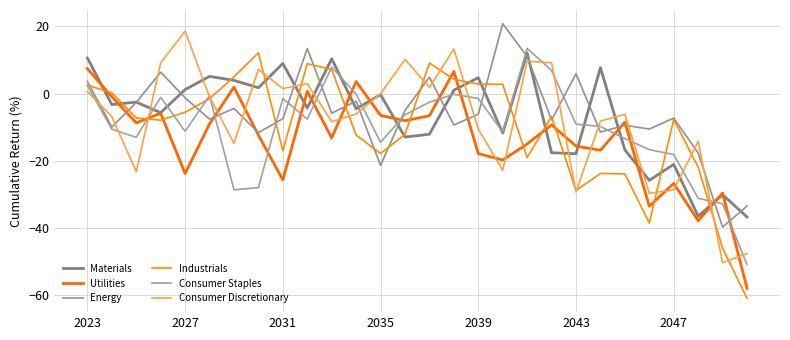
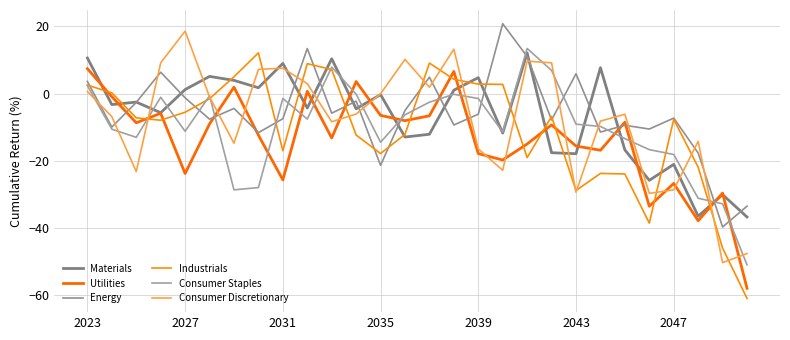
Consumer Discretionary, 2031: 1 -> 8
Consumer Discretionary, 2039: -11 -> -16
